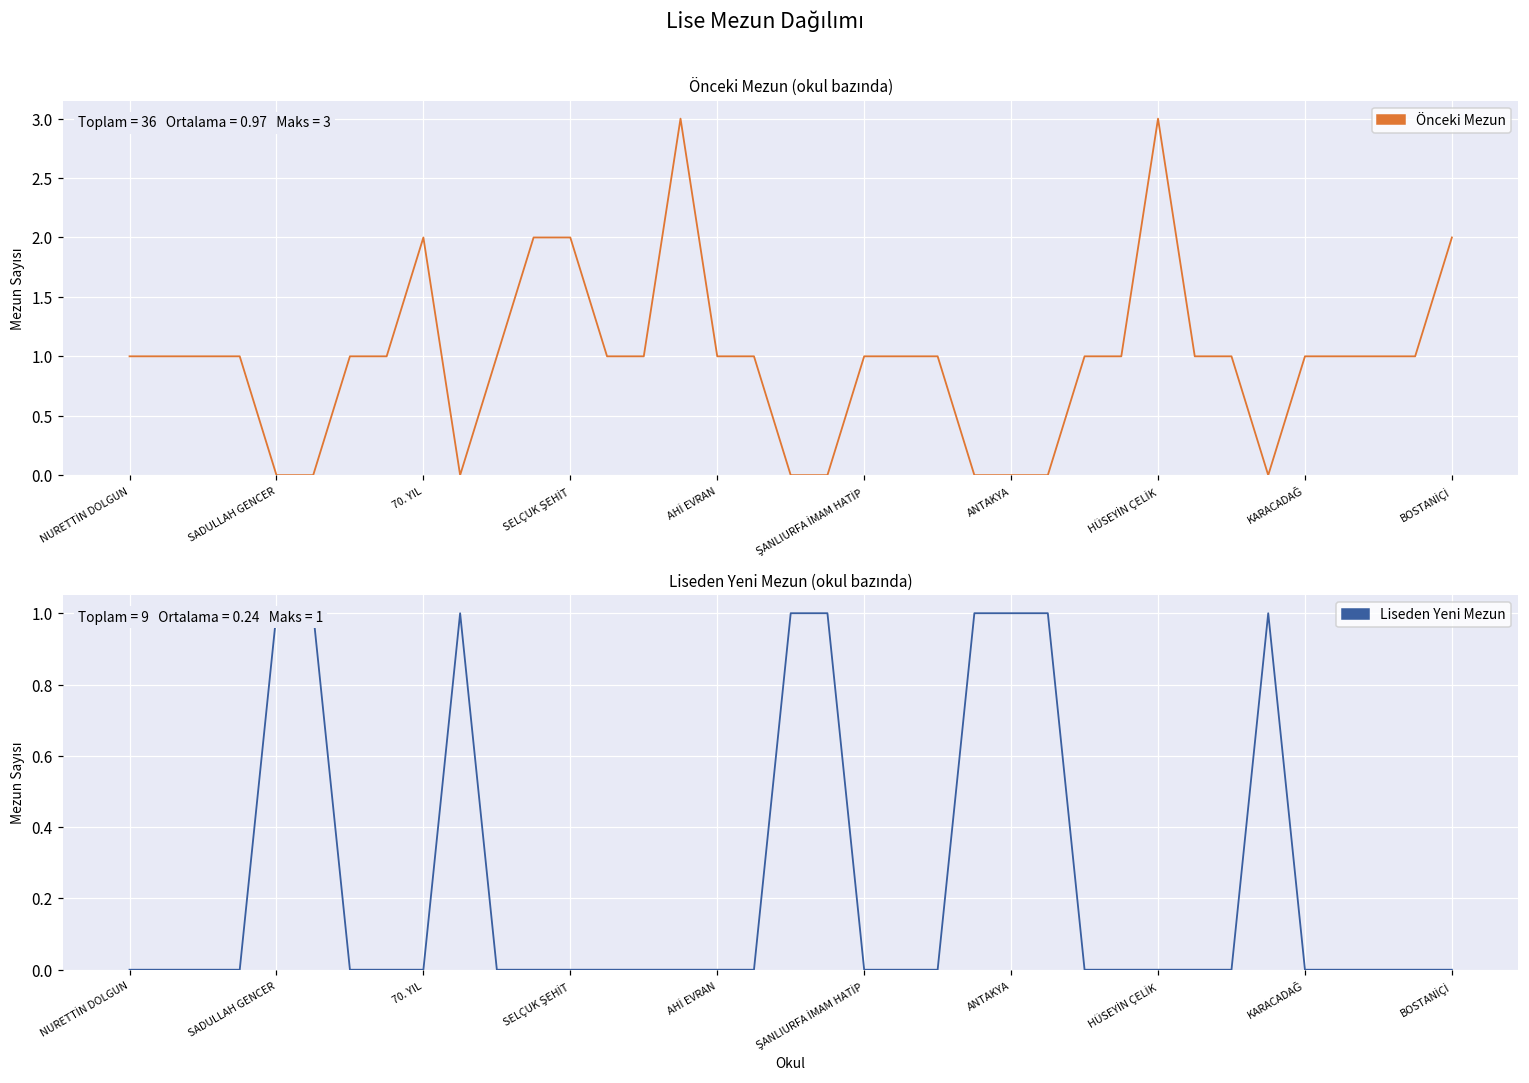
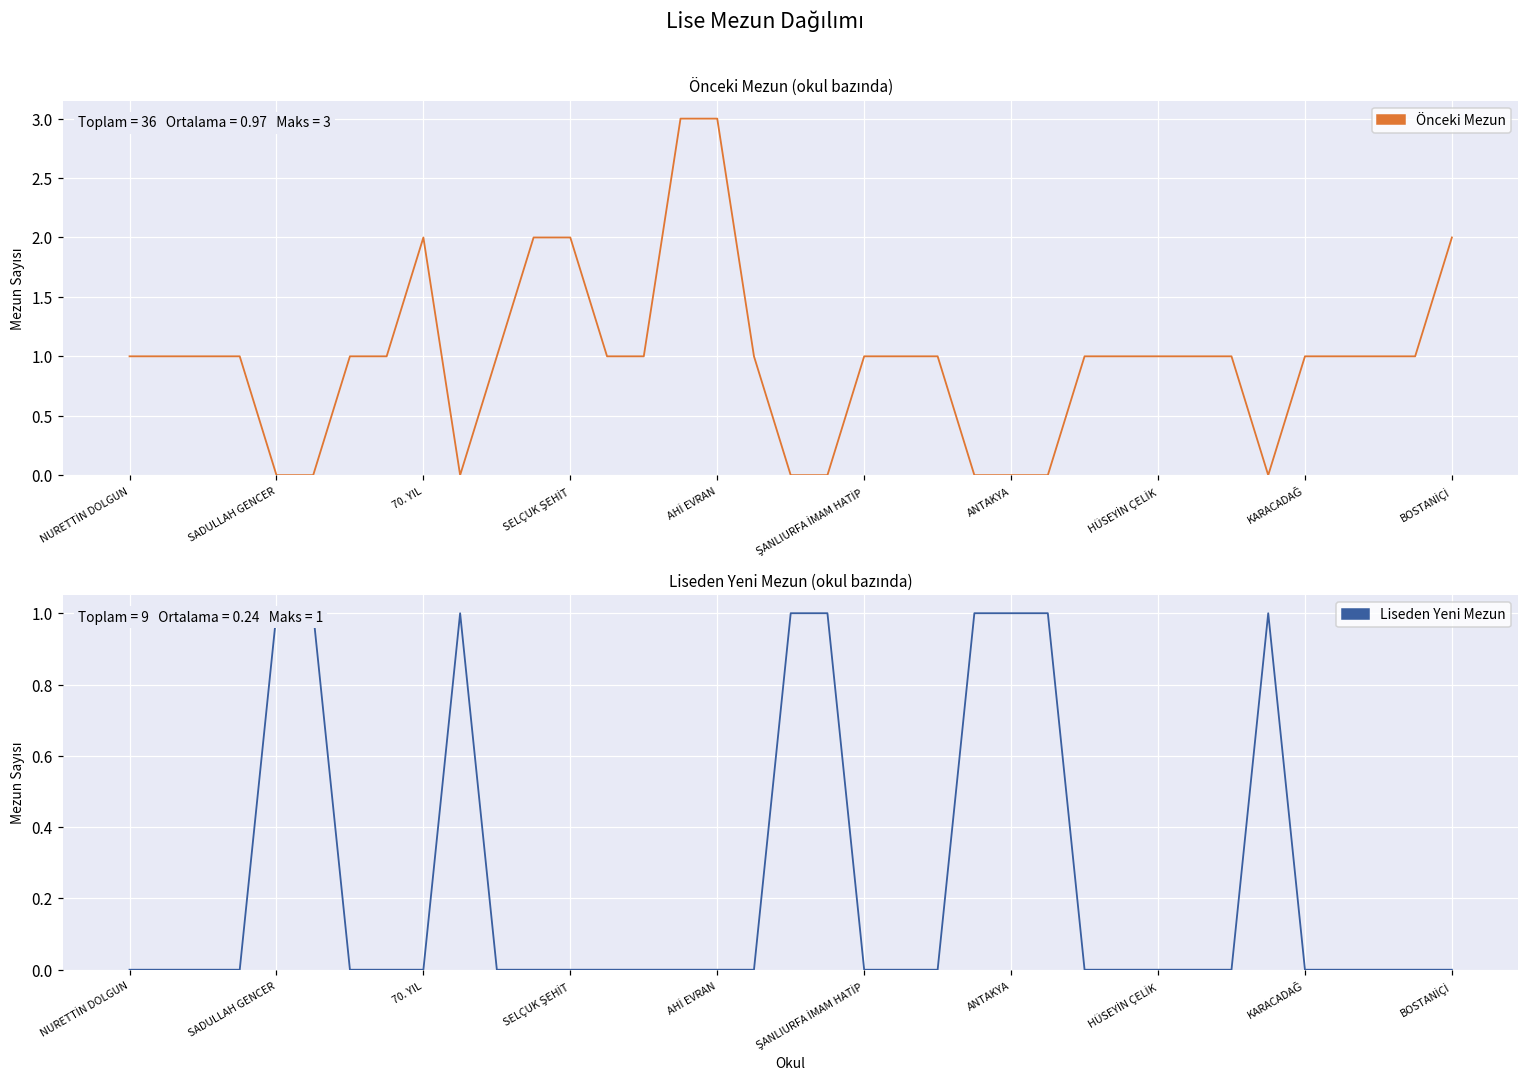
Önceki Mezun (okul bazında), AHİ EVRAN: 1 -> 3
Önceki Mezun (okul bazında), HÜSEYİN ÇELİK: 3 -> 1
